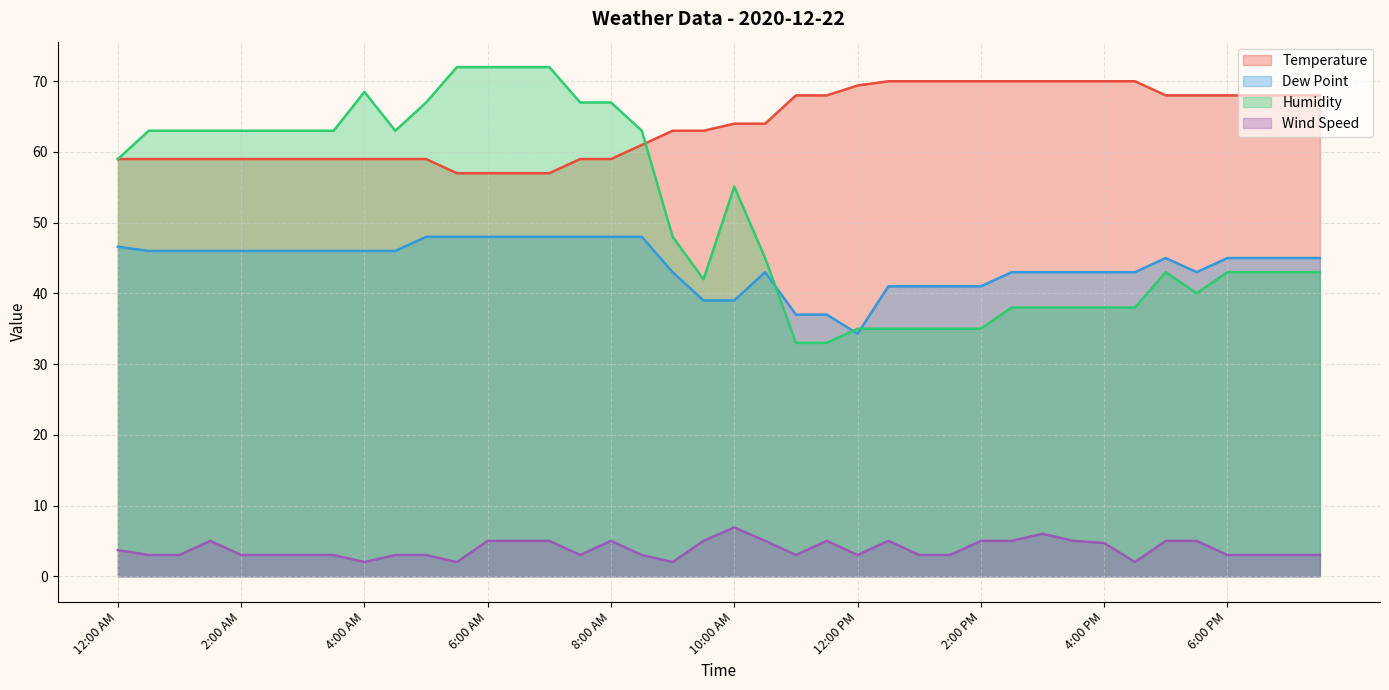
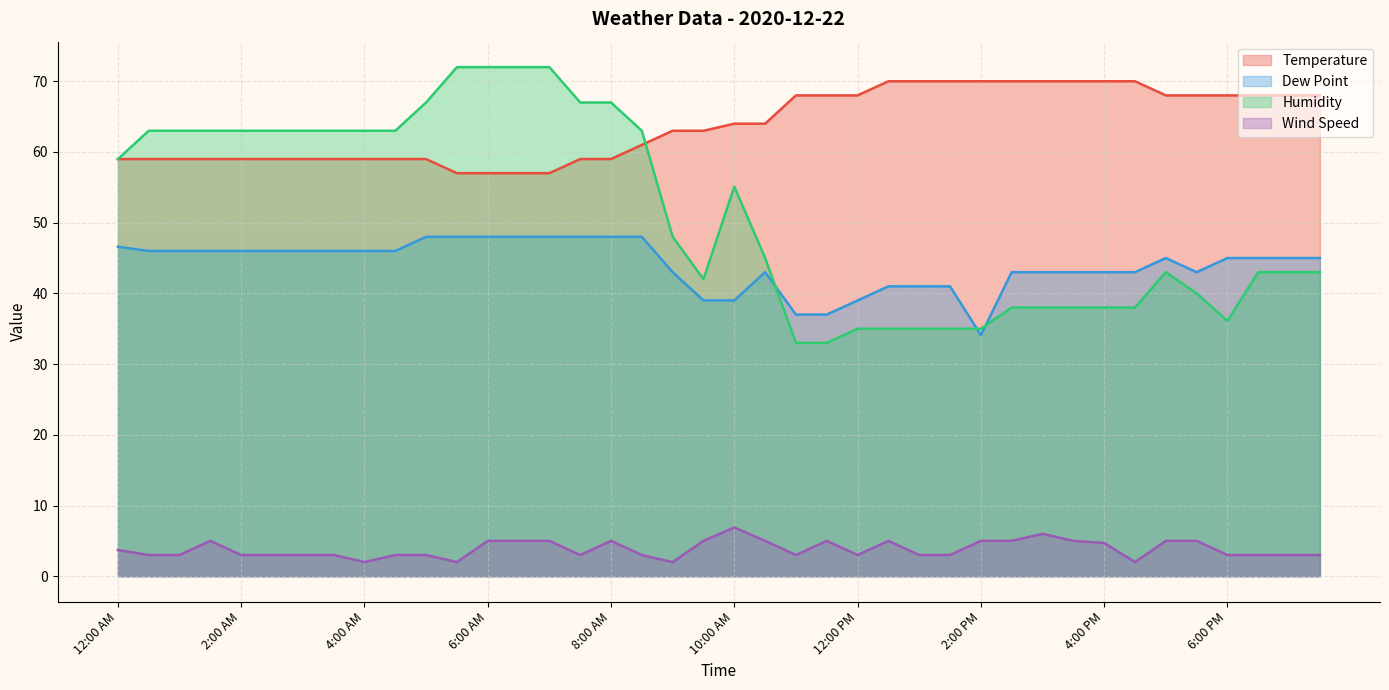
Humidity, 4:00 AM: 69 -> 63
Temperature, 12:00 PM: 69 -> 68
Dew Point, 12:00 PM: 34 -> 39
Dew Point, 2:00 PM: 41 -> 34
Humidity, 6:00 PM: 43 -> 36
